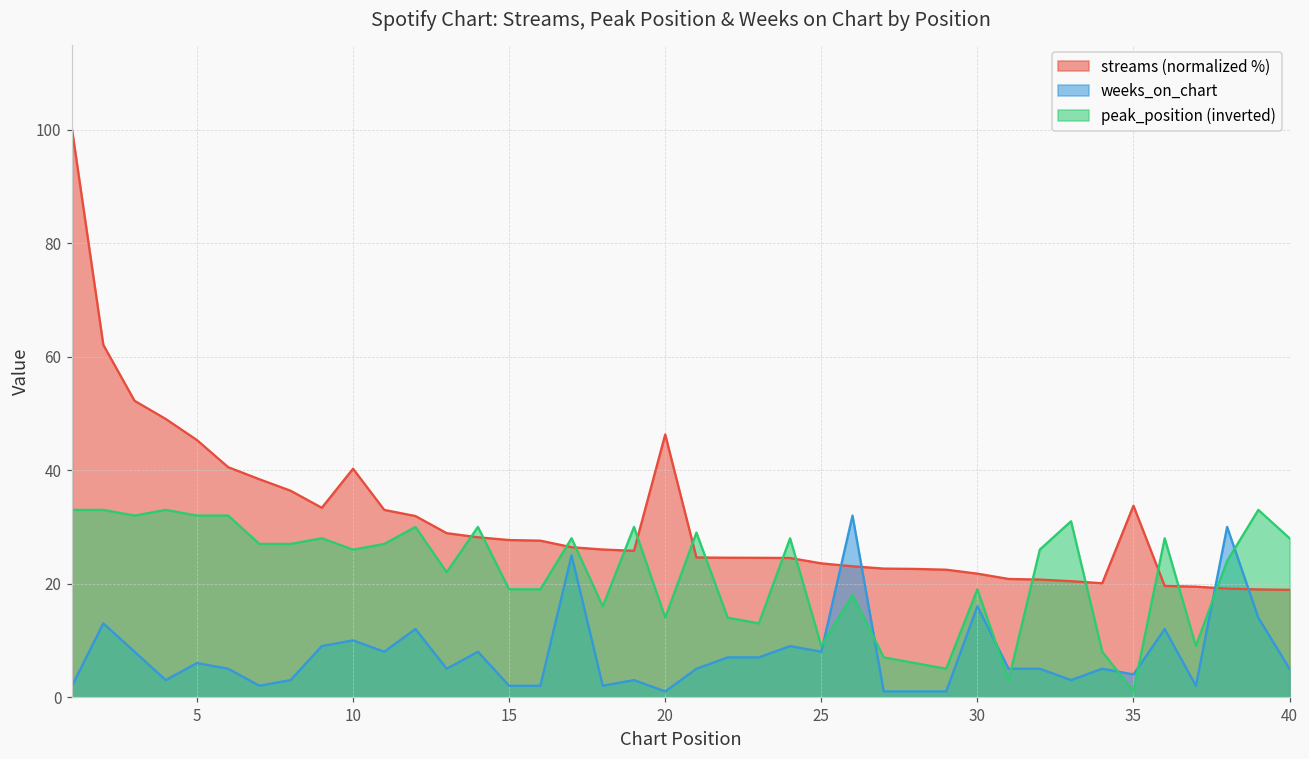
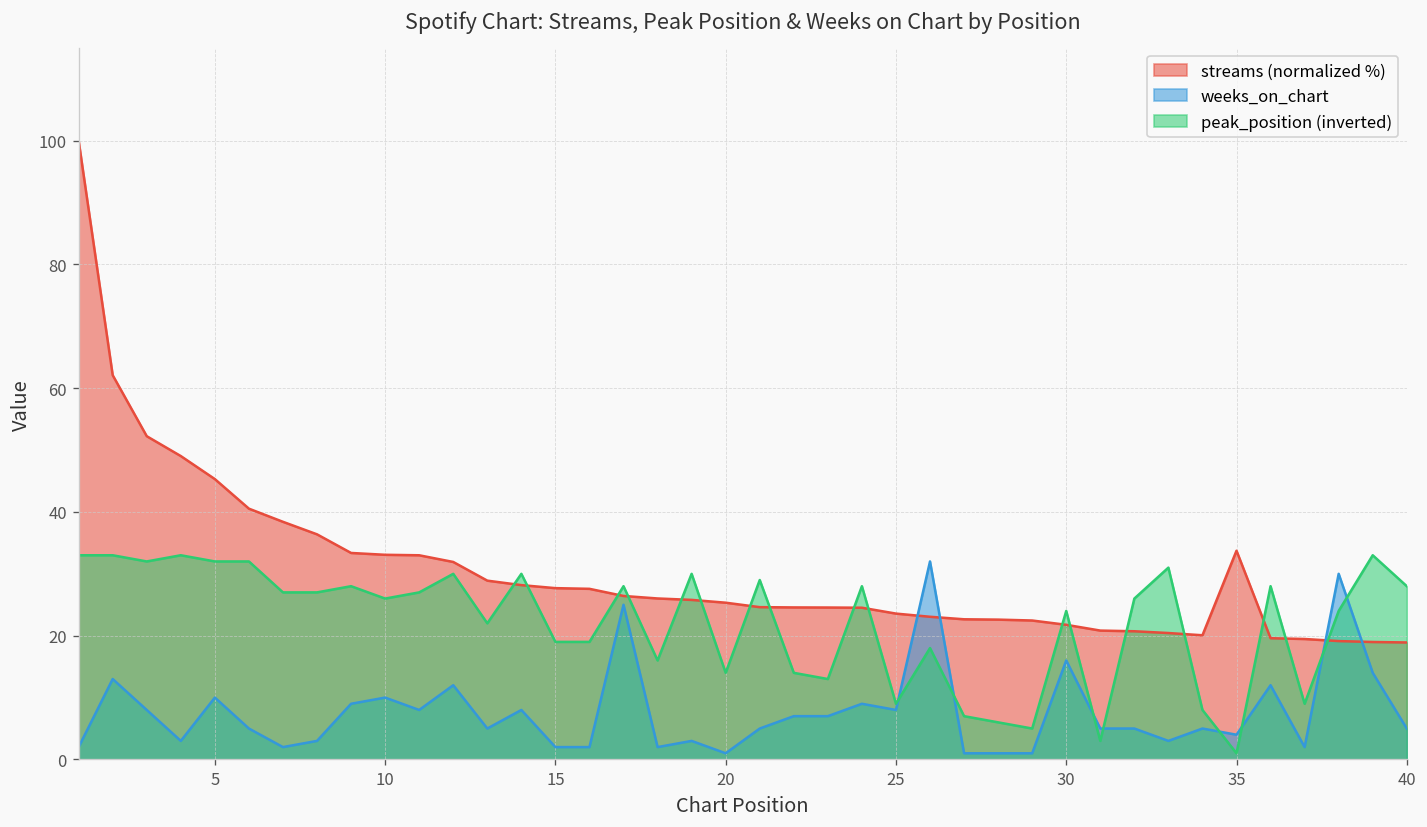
weeks_on_chart, 5: 6 -> 10
streams (normalized %), 10: 40 -> 33
streams (normalized %), 20: 46 -> 25
peak_position (inverted), 30: 19 -> 24
